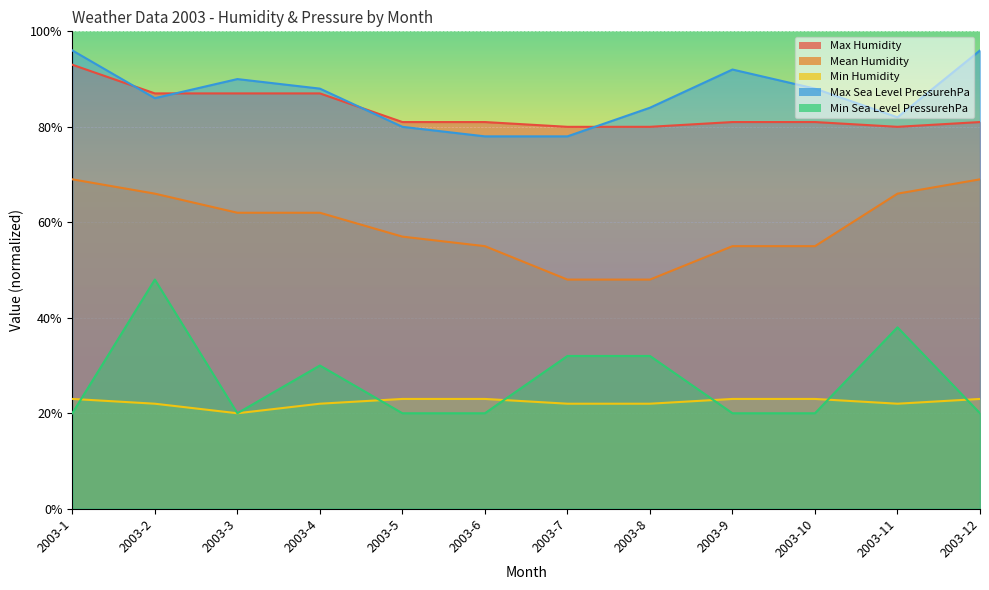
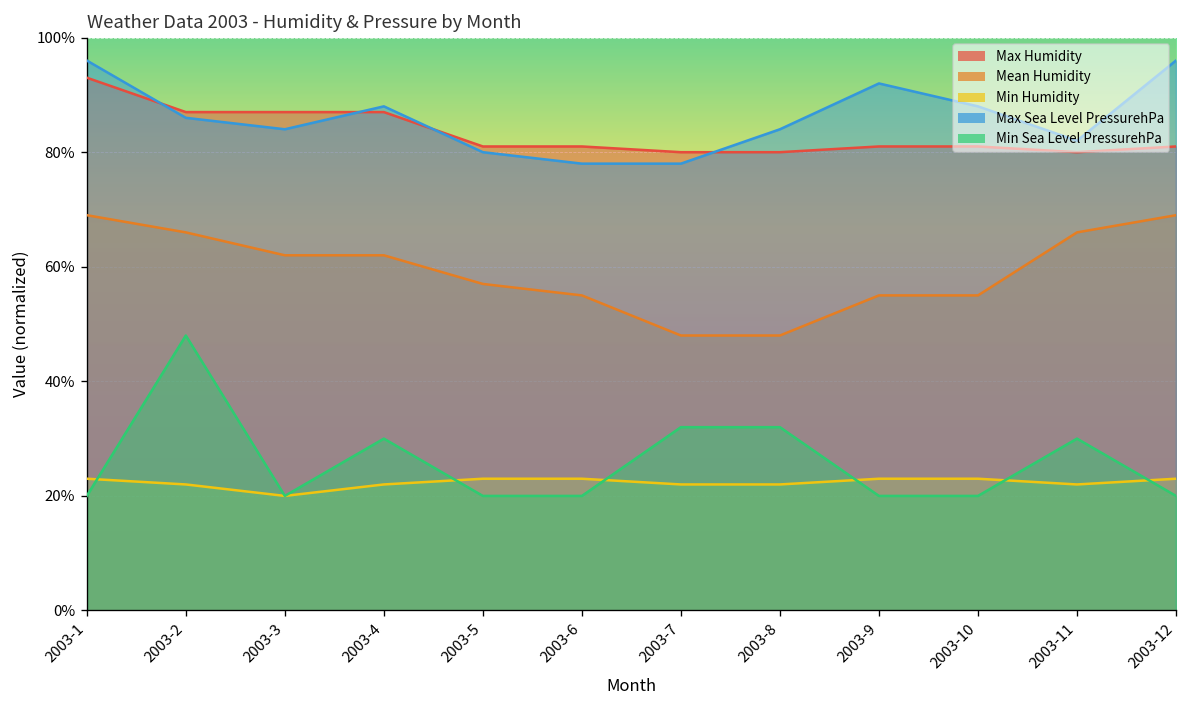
Max Sea Level PressurehPa, 2003-3: 90% -> 84%
Min Sea Level PressurehPa, 2003-11: 38% -> 30%
